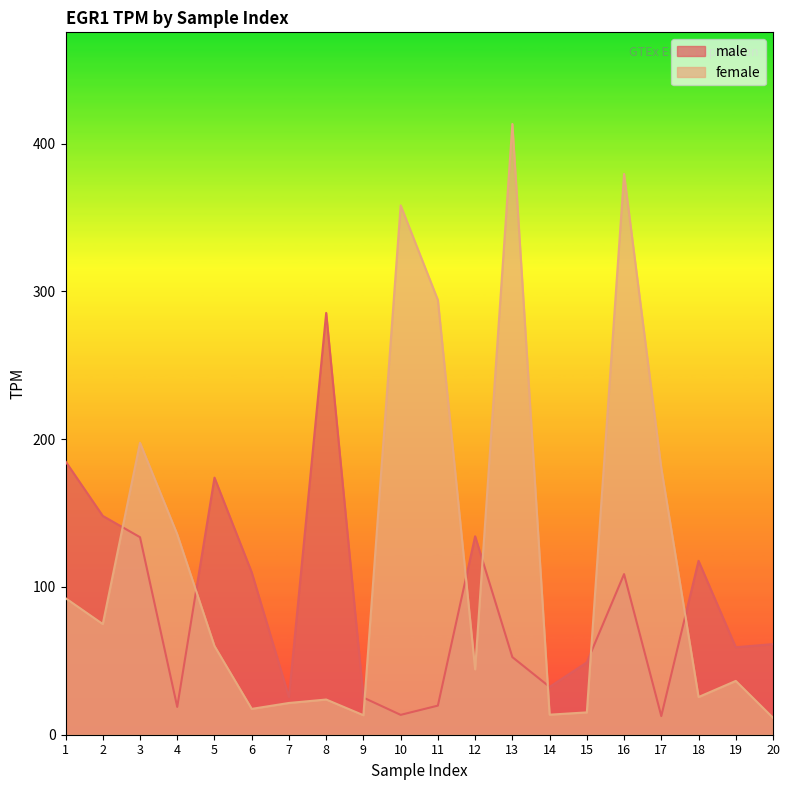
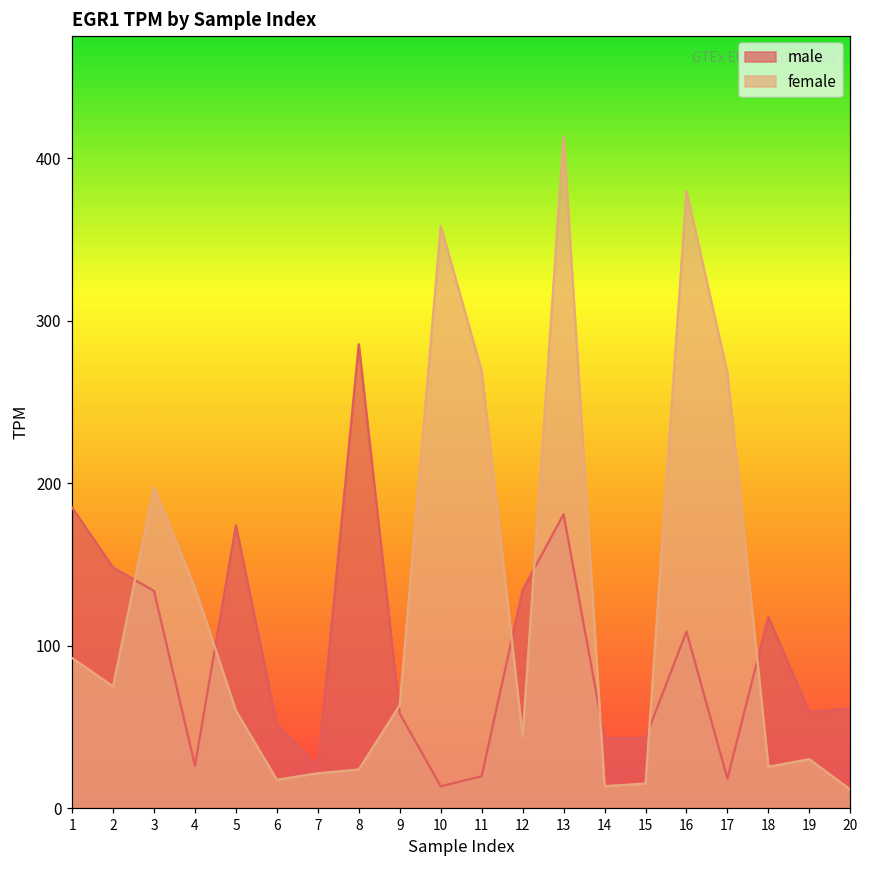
male, 4: 19 -> 26
male, 6: 110 -> 51
male, 9: 25 -> 58
female, 9: 13 -> 63
female, 11: 294 -> 269
male, 13: 53 -> 181
male, 14: 32 -> 43
male, 15: 49 -> 43
male, 17: 13 -> 18
female, 17: 181 -> 268
female, 19: 36 -> 30
